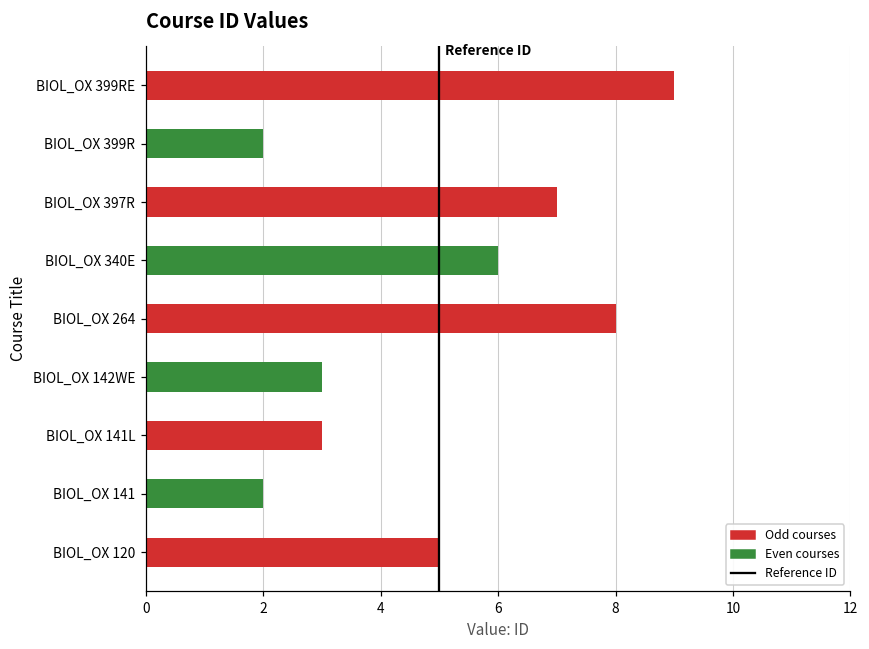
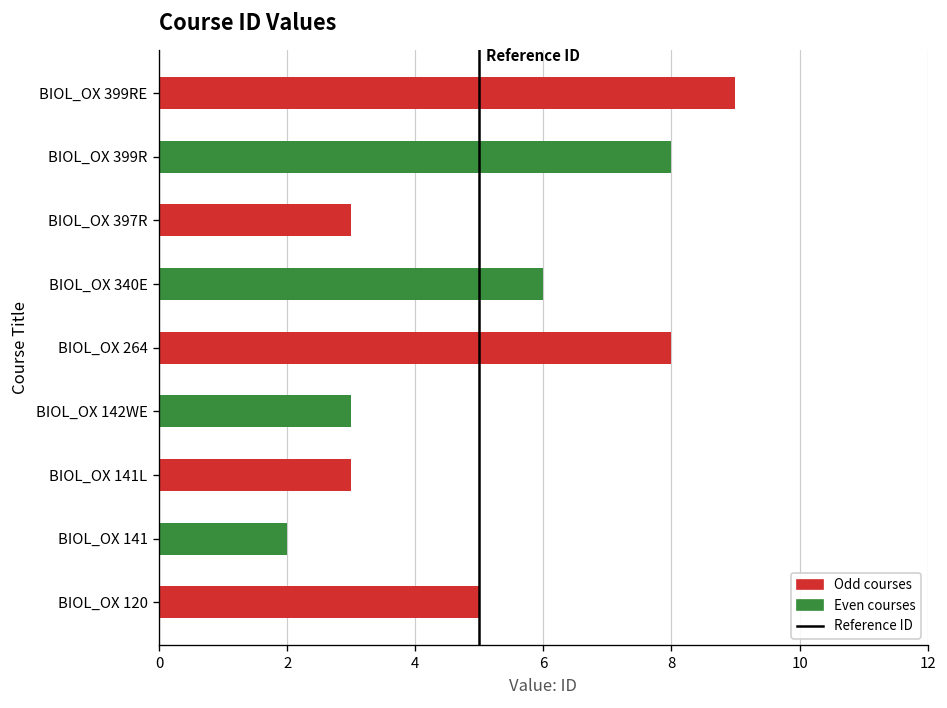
BIOL_OX 399R: 2 -> 8
BIOL_OX 397R: 7 -> 3
